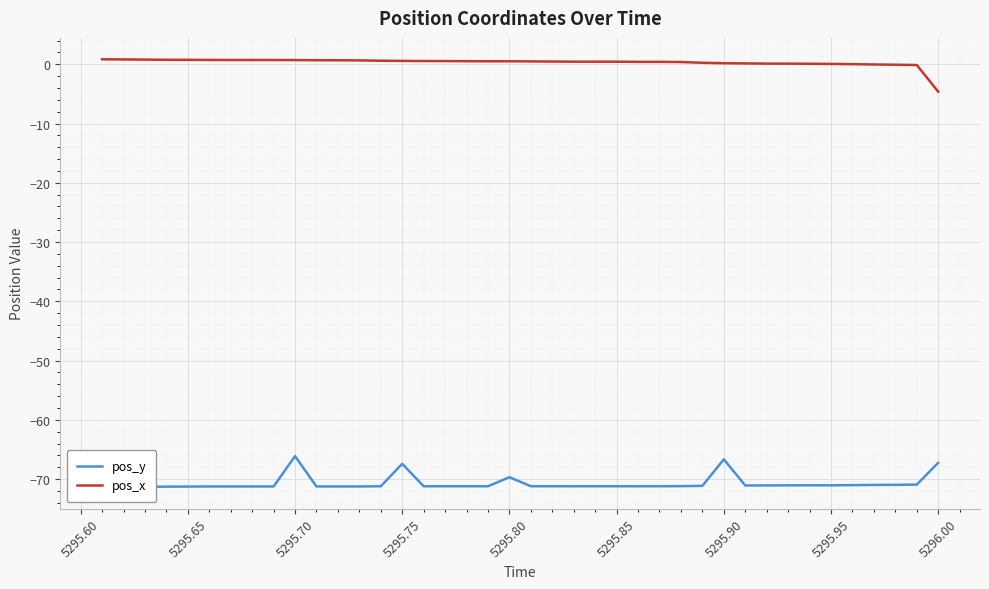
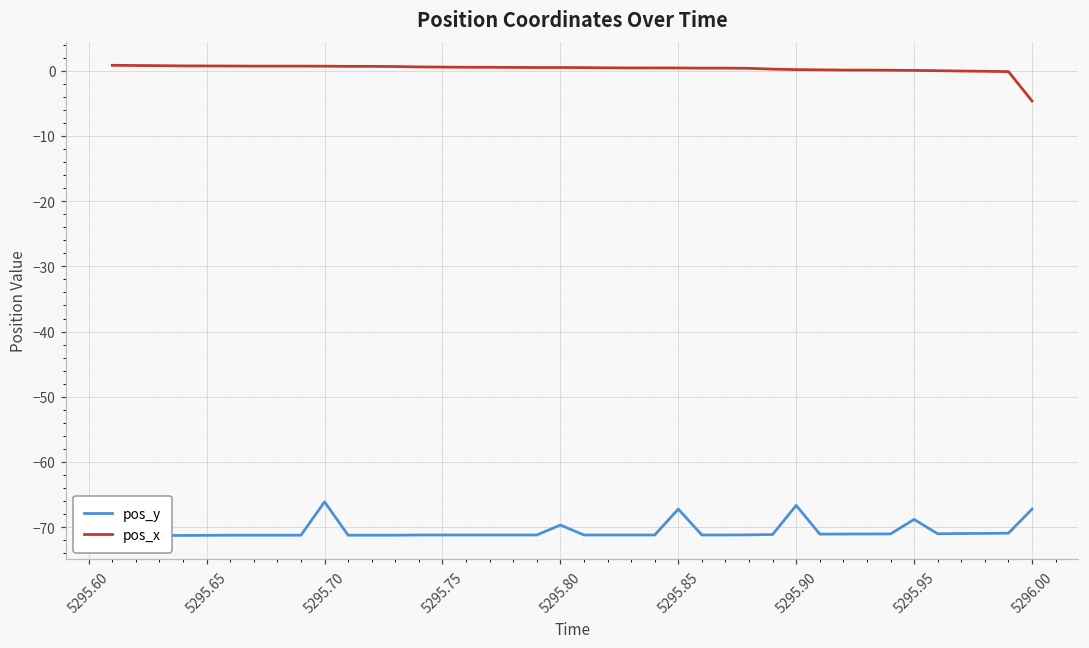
pos_y, 5295.75: -67 -> -71
pos_y, 5295.85: -71 -> -67
pos_y, 5295.95: -71 -> -69
